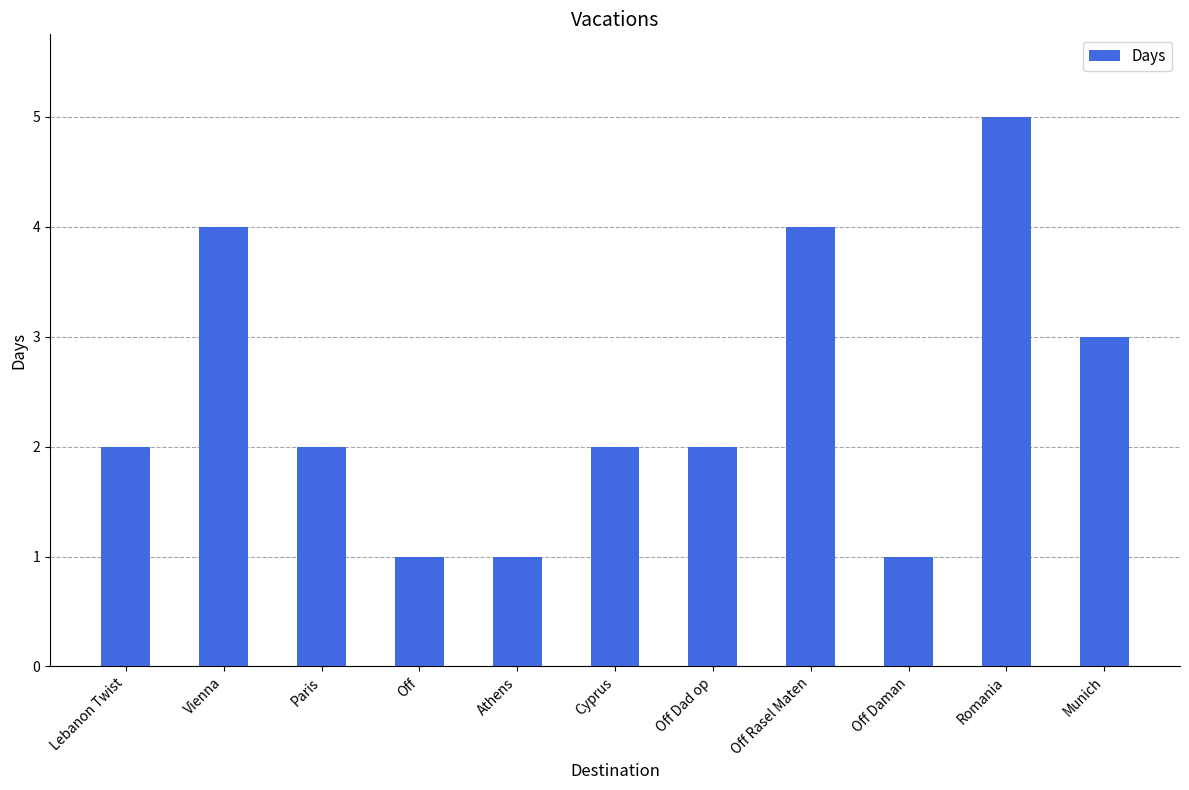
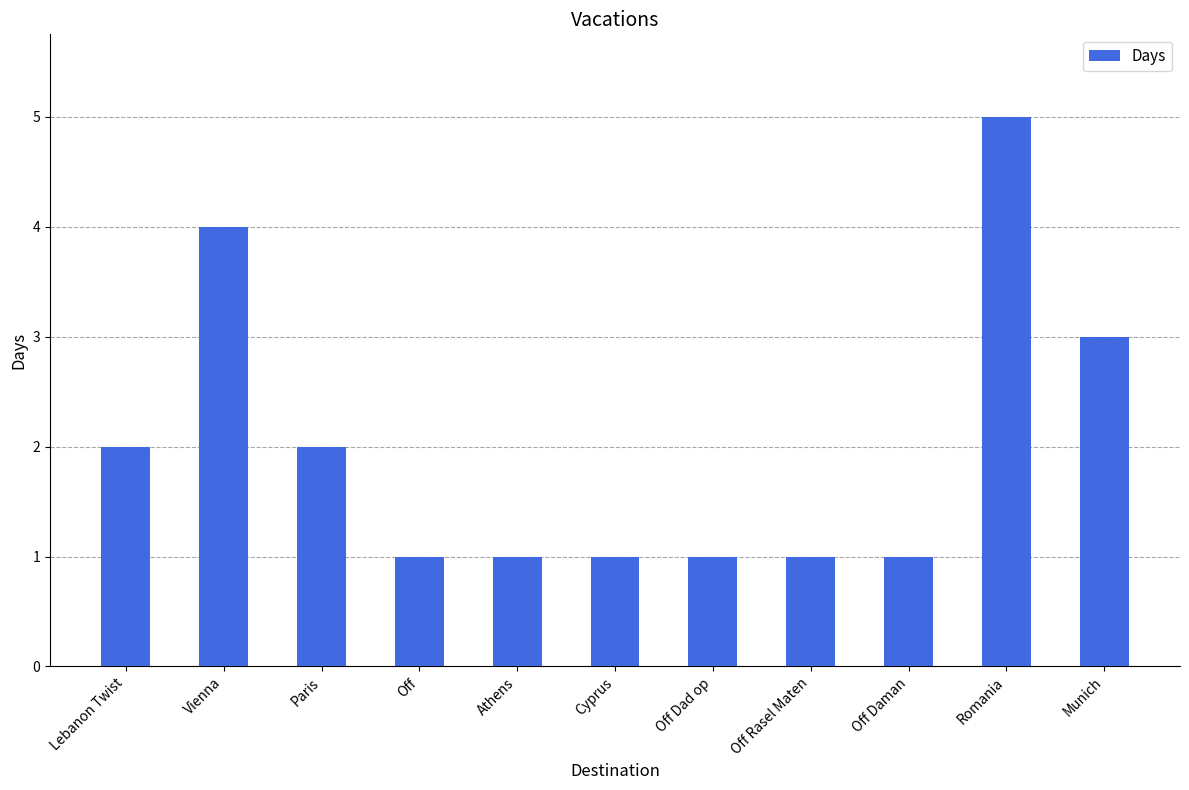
Cyprus: 2 -> 1
Off Dad op: 2 -> 1
Off Rasel Maten: 4 -> 1
